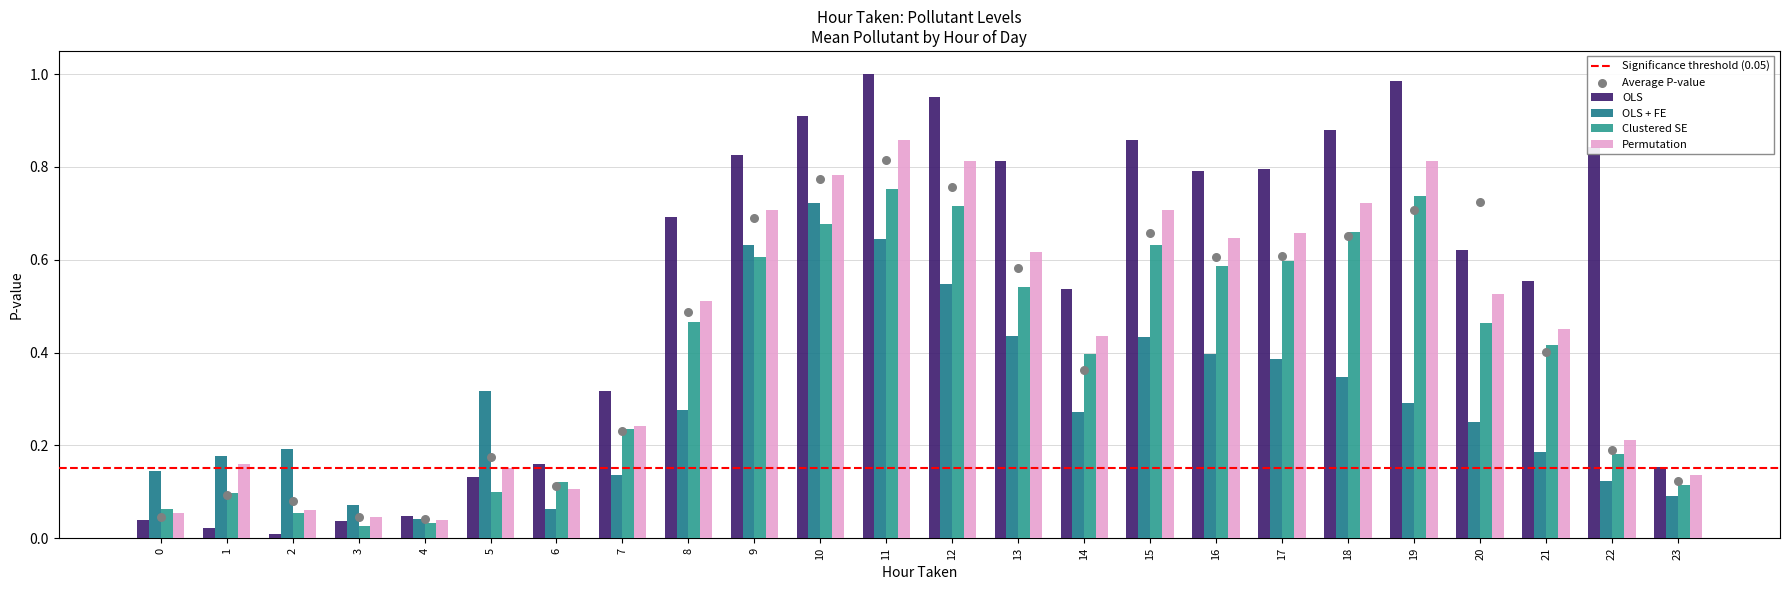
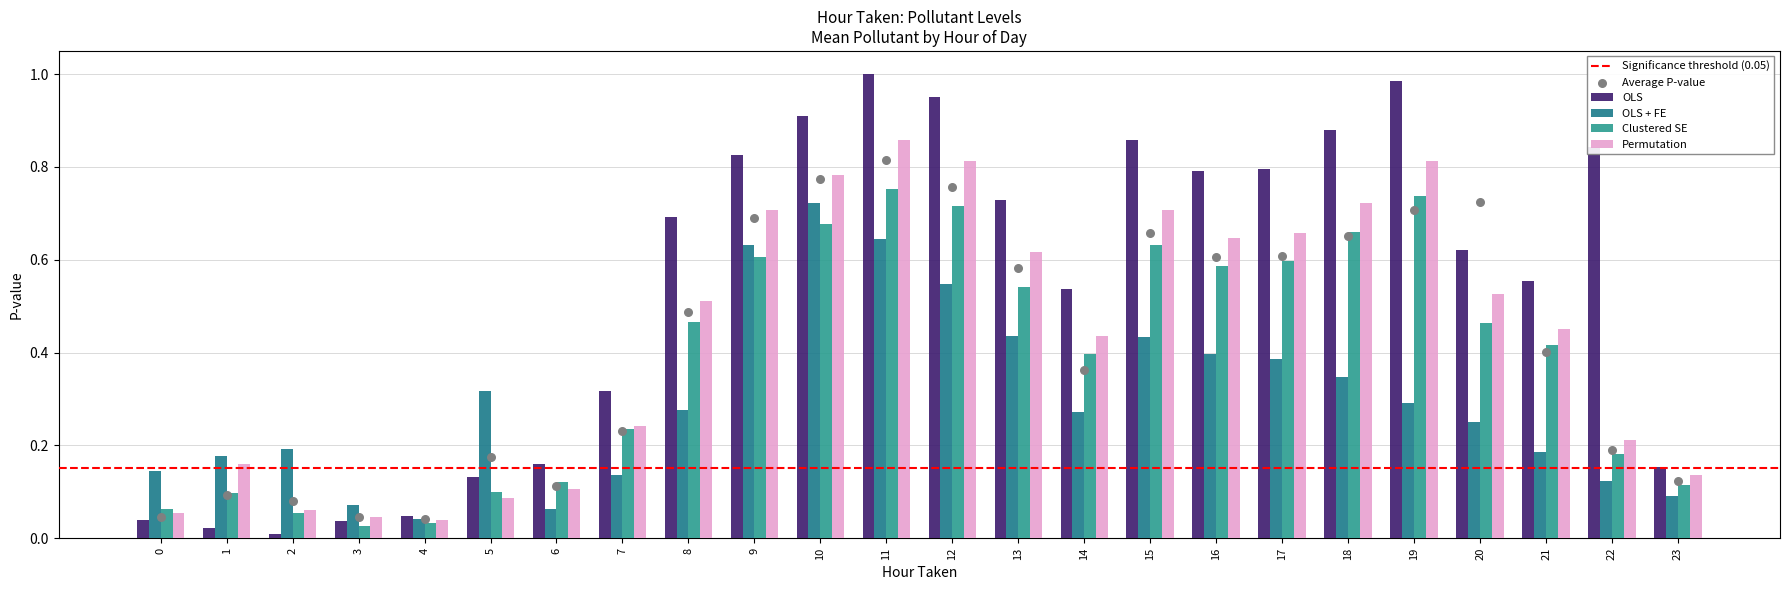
Permutation, 5: 0.15 -> 0.09
OLS, 13: 0.81 -> 0.73
